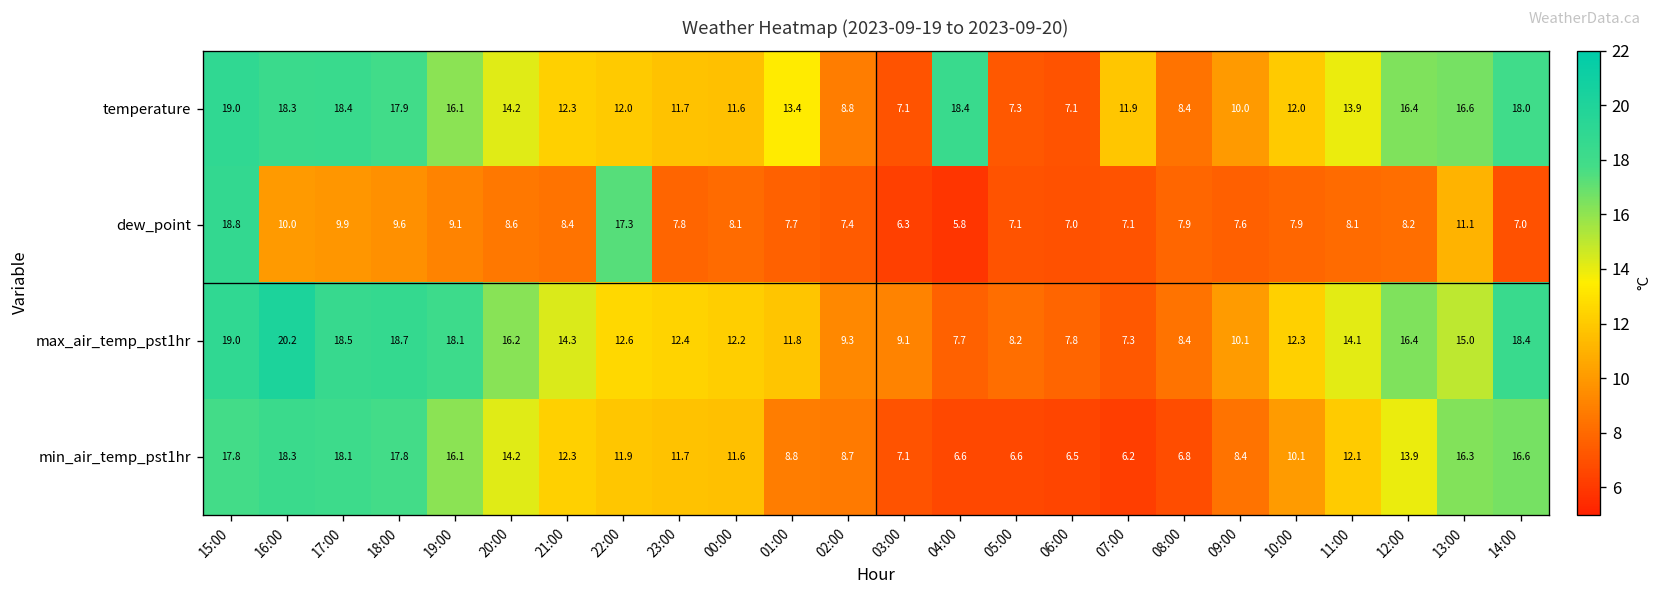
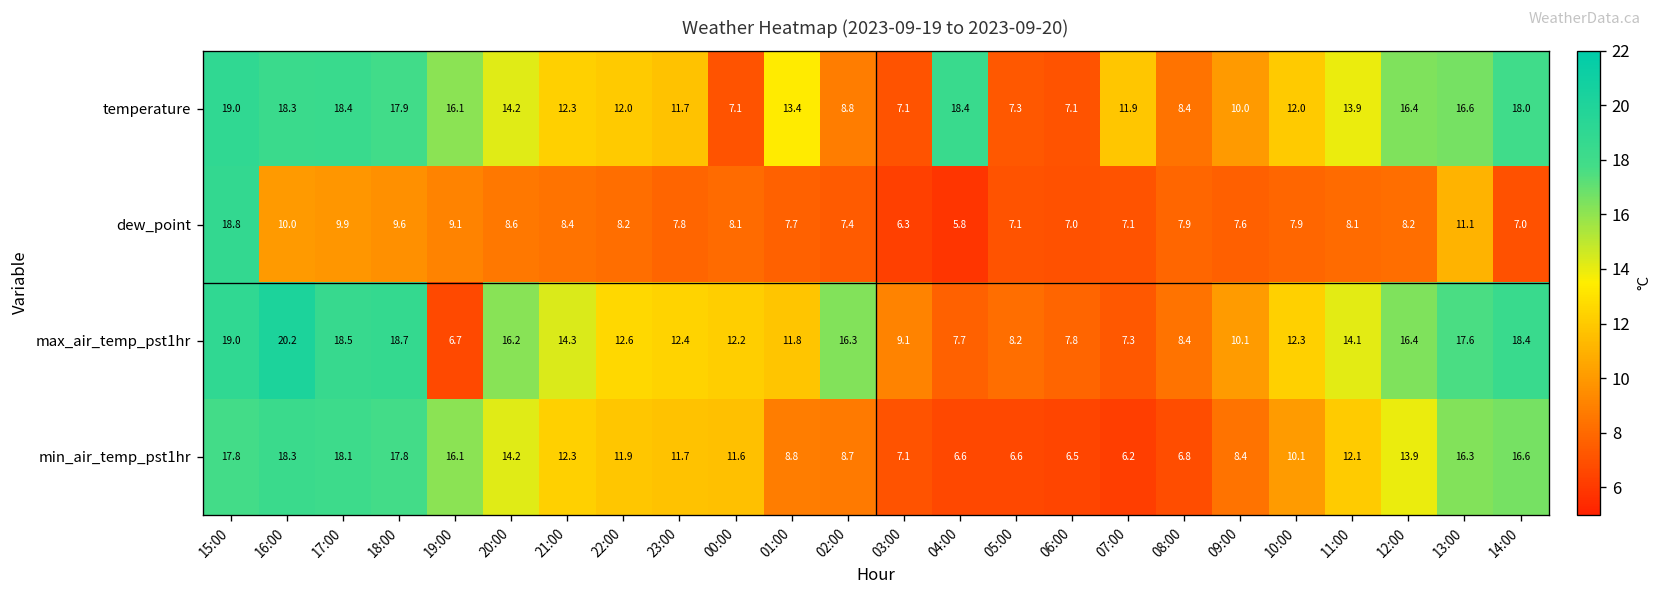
temperature, 00:00: 11.6 -> 7.1
dew_point, 22:00: 17.3 -> 8.2
max_air_temp_pst1hr, 19:00: 18.1 -> 6.7
max_air_temp_pst1hr, 02:00: 9.3 -> 16.3
max_air_temp_pst1hr, 13:00: 15.0 -> 17.6
